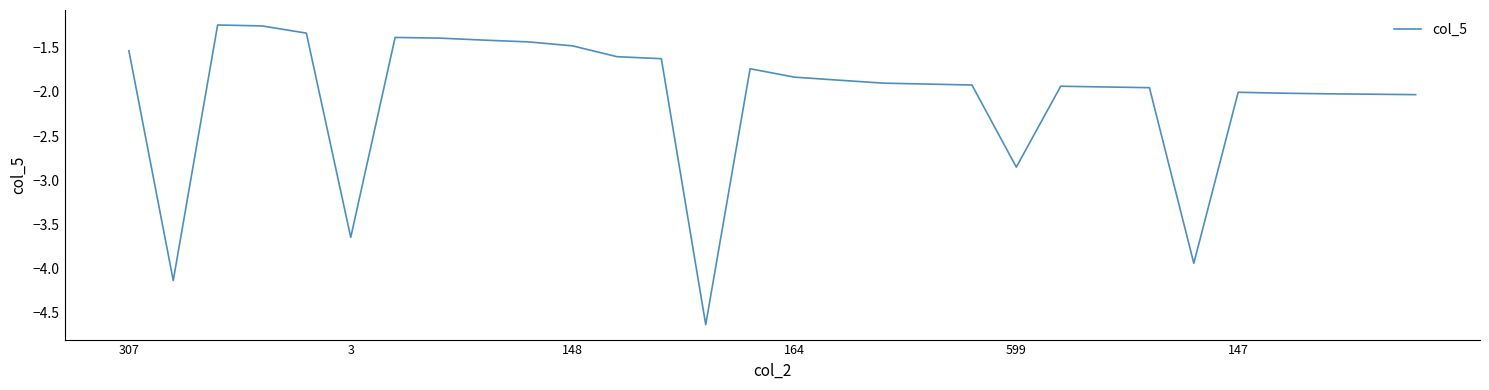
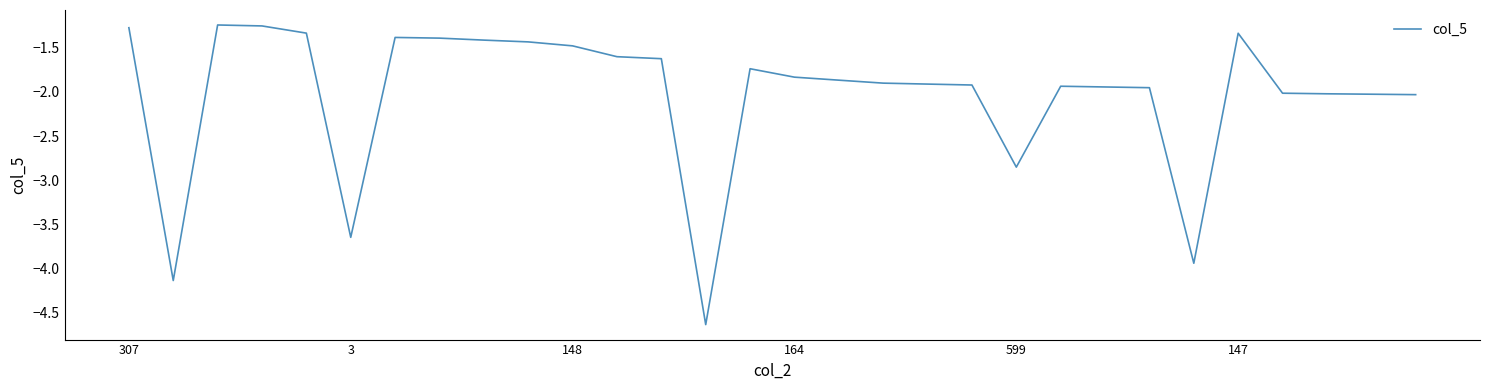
307: -1.5 -> -1.3
147: -2.0 -> -1.3
